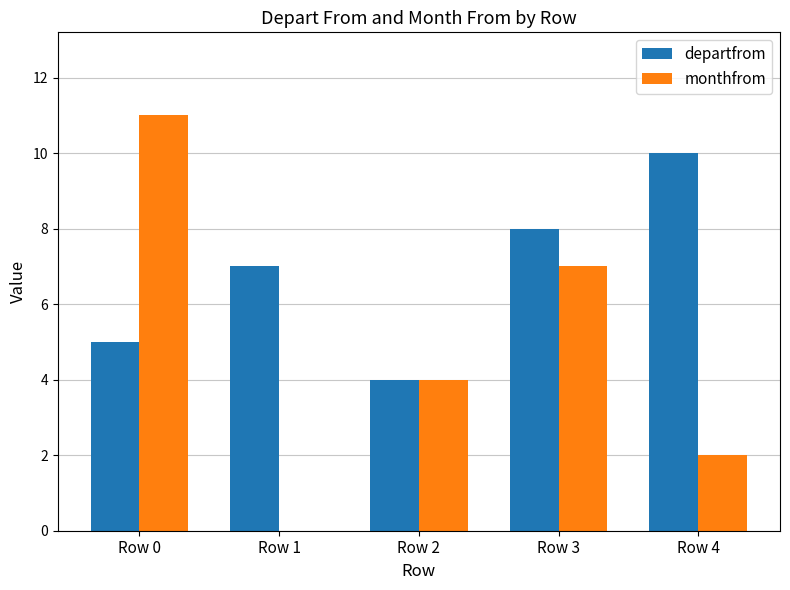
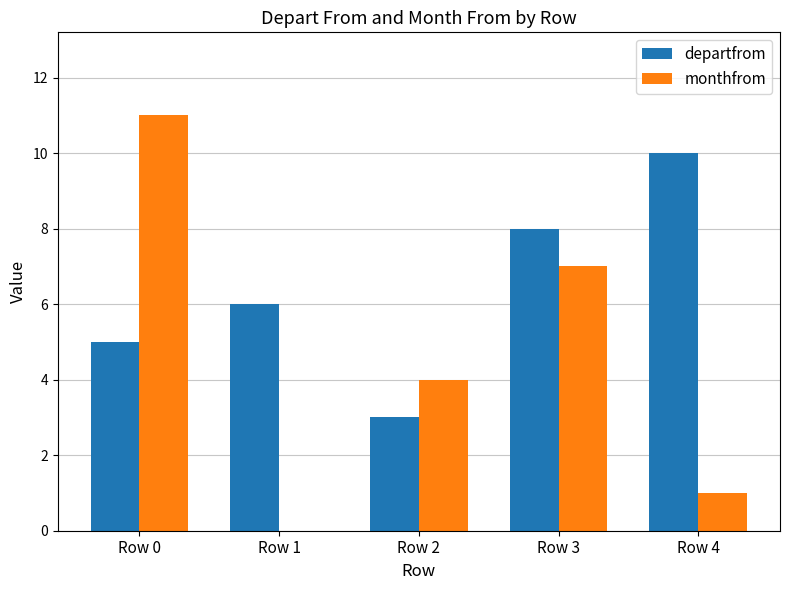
departfrom, Row 1: 7 -> 6
departfrom, Row 2: 4 -> 3
monthfrom, Row 4: 2 -> 1
